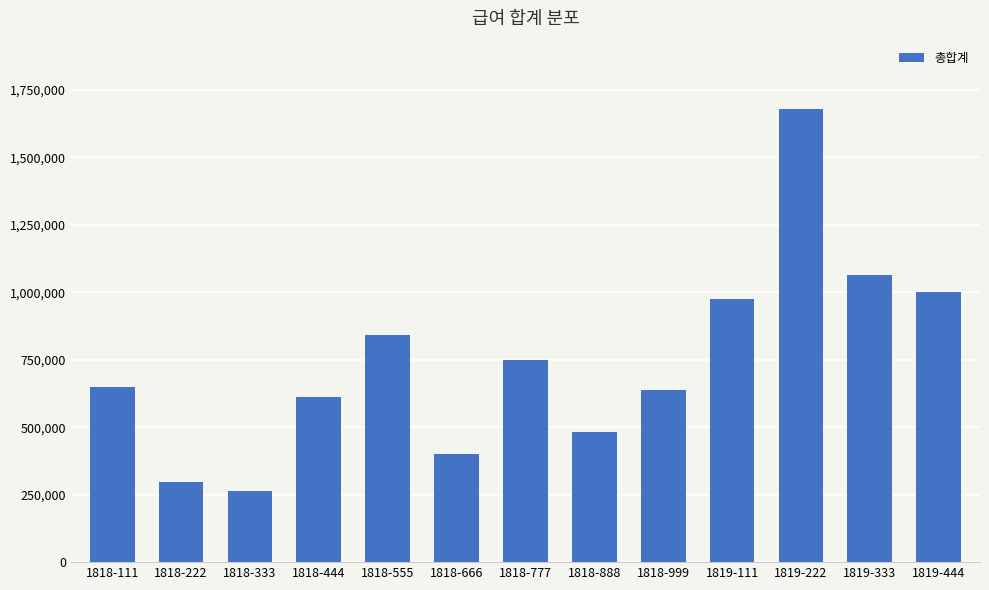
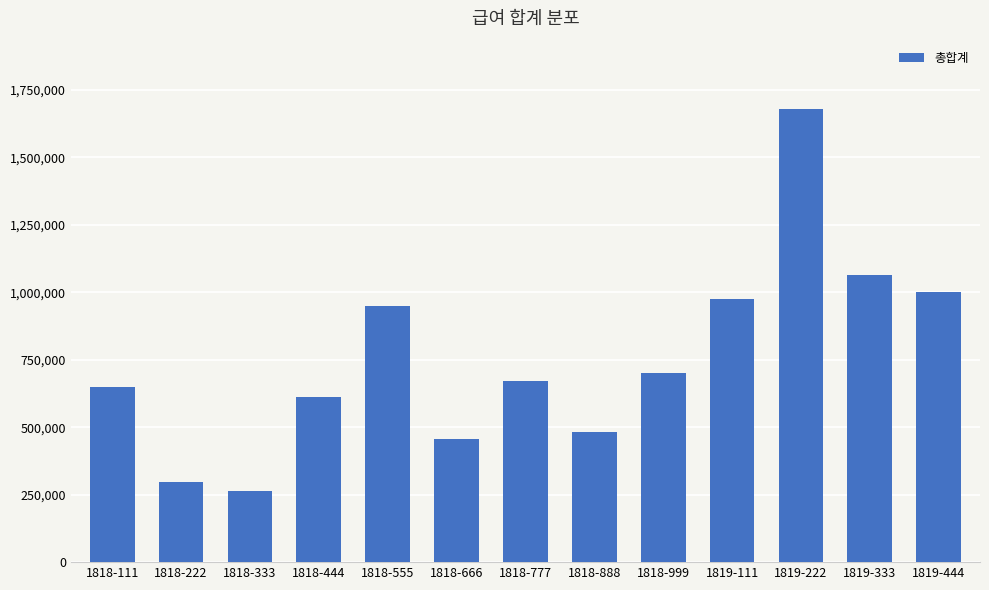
1818-555: 840,000 -> 950,000
1818-666: 400,000 -> 460,000
1818-777: 750,000 -> 670,000
1818-999: 640,000 -> 700,000
